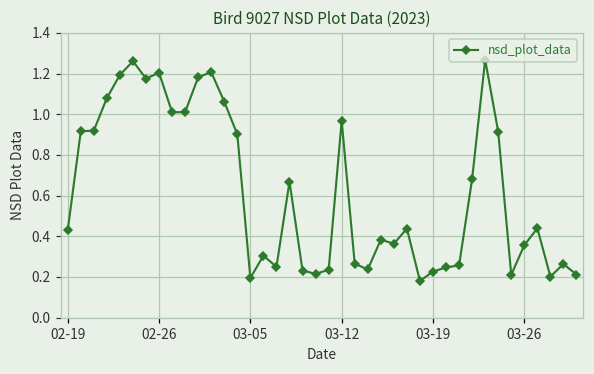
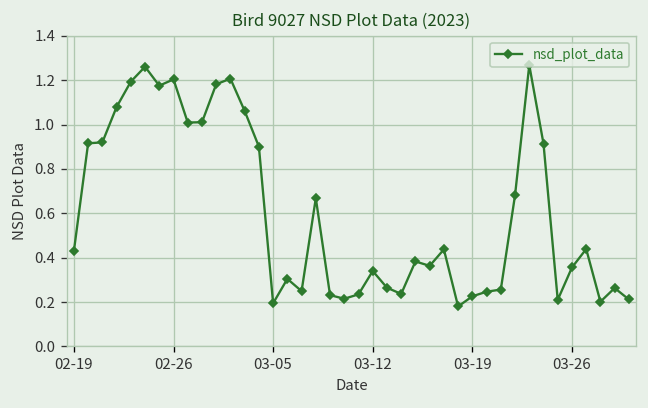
03-12: 0.97 -> 0.34
